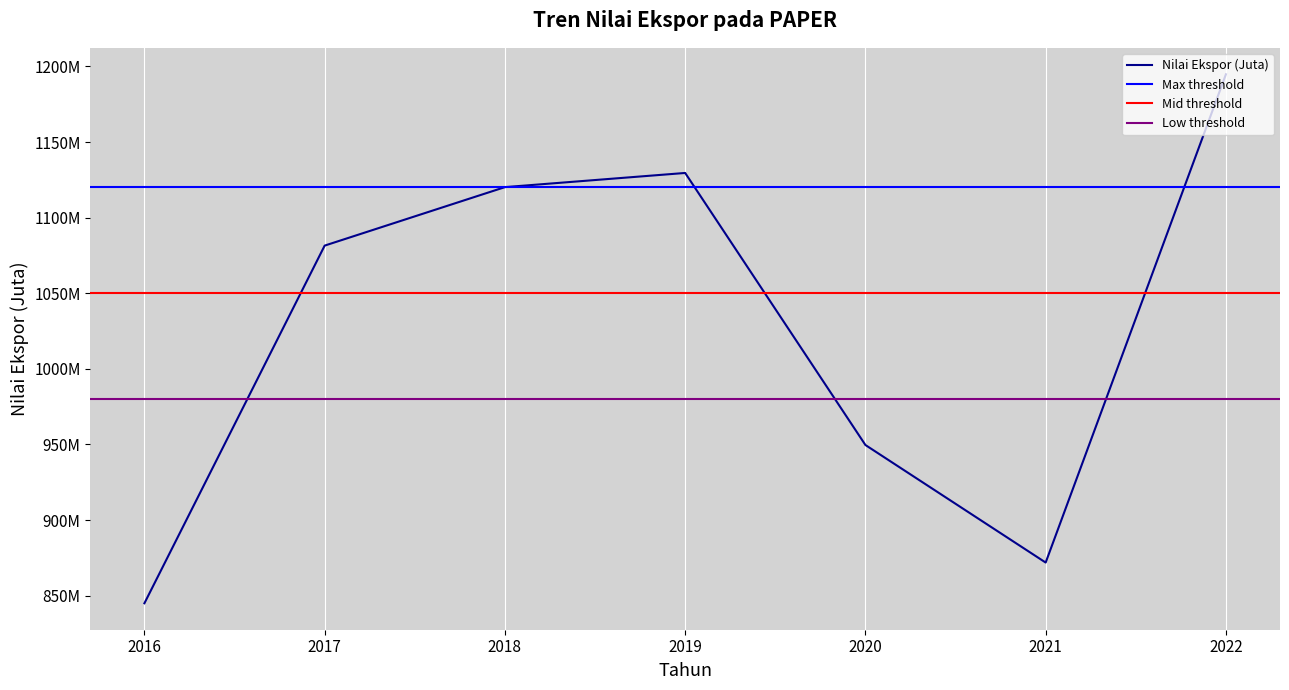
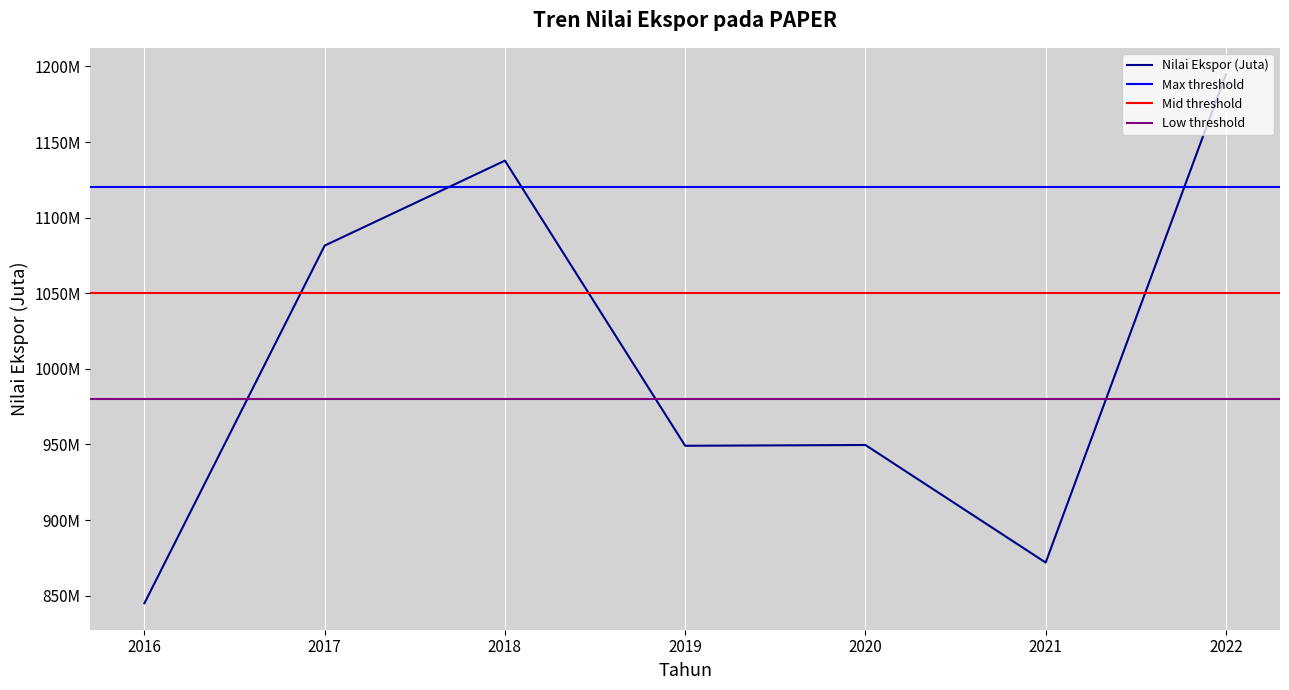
2018: 1120000000 -> 1138000000
2019: 1130000000 -> 949000000
